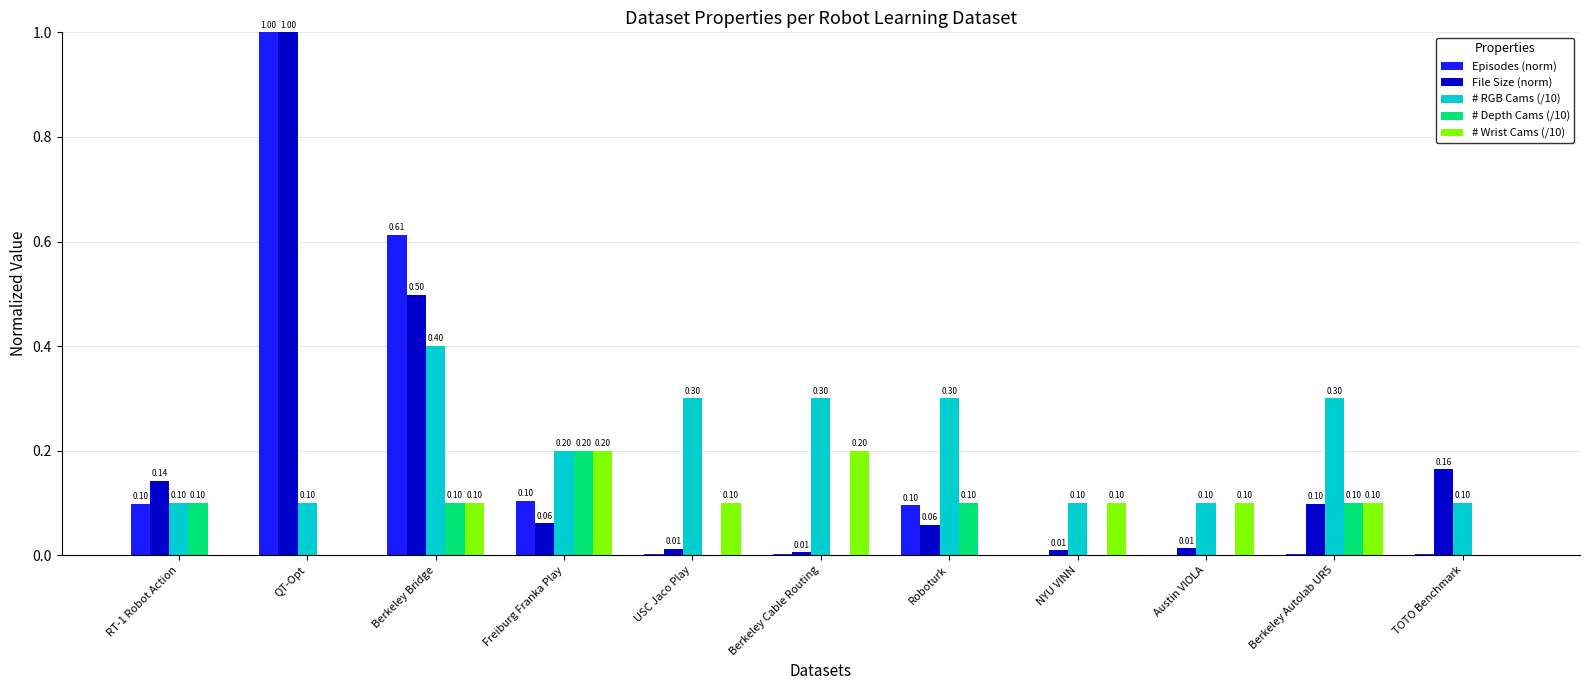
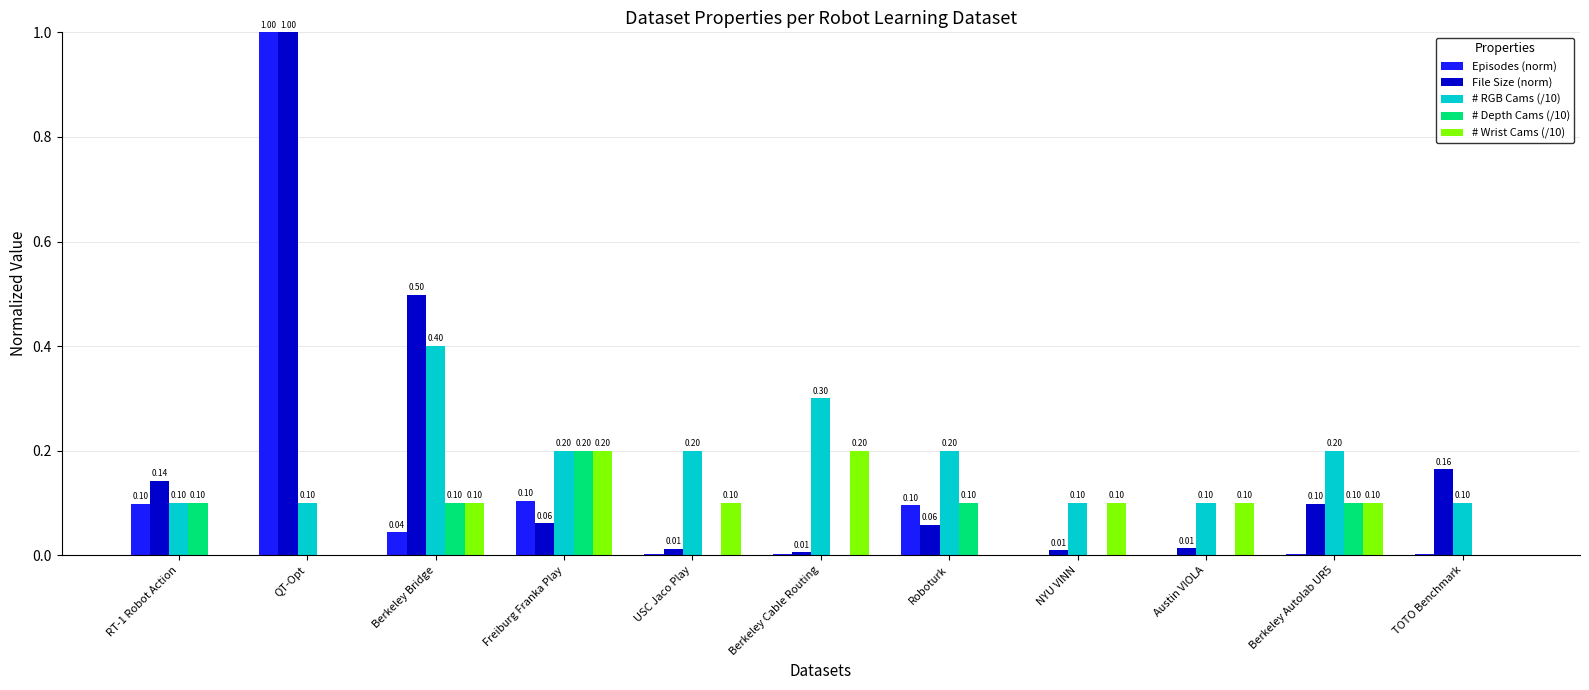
Episodes (norm), Berkeley Bridge: 0.61 -> 0.04
# RGB Cams (/10), USC Jaco Play: 0.30 -> 0.20
# RGB Cams (/10), Roboturk: 0.30 -> 0.20
# RGB Cams (/10), Berkeley Autolab UR5: 0.30 -> 0.20
